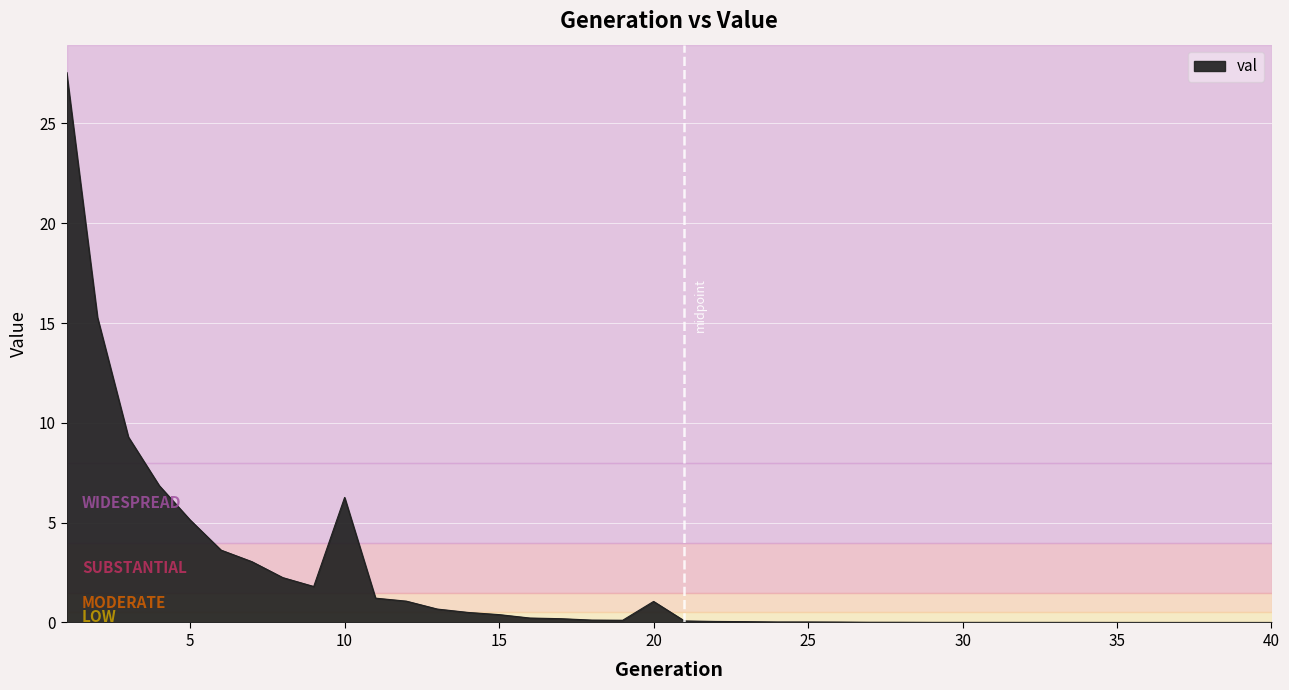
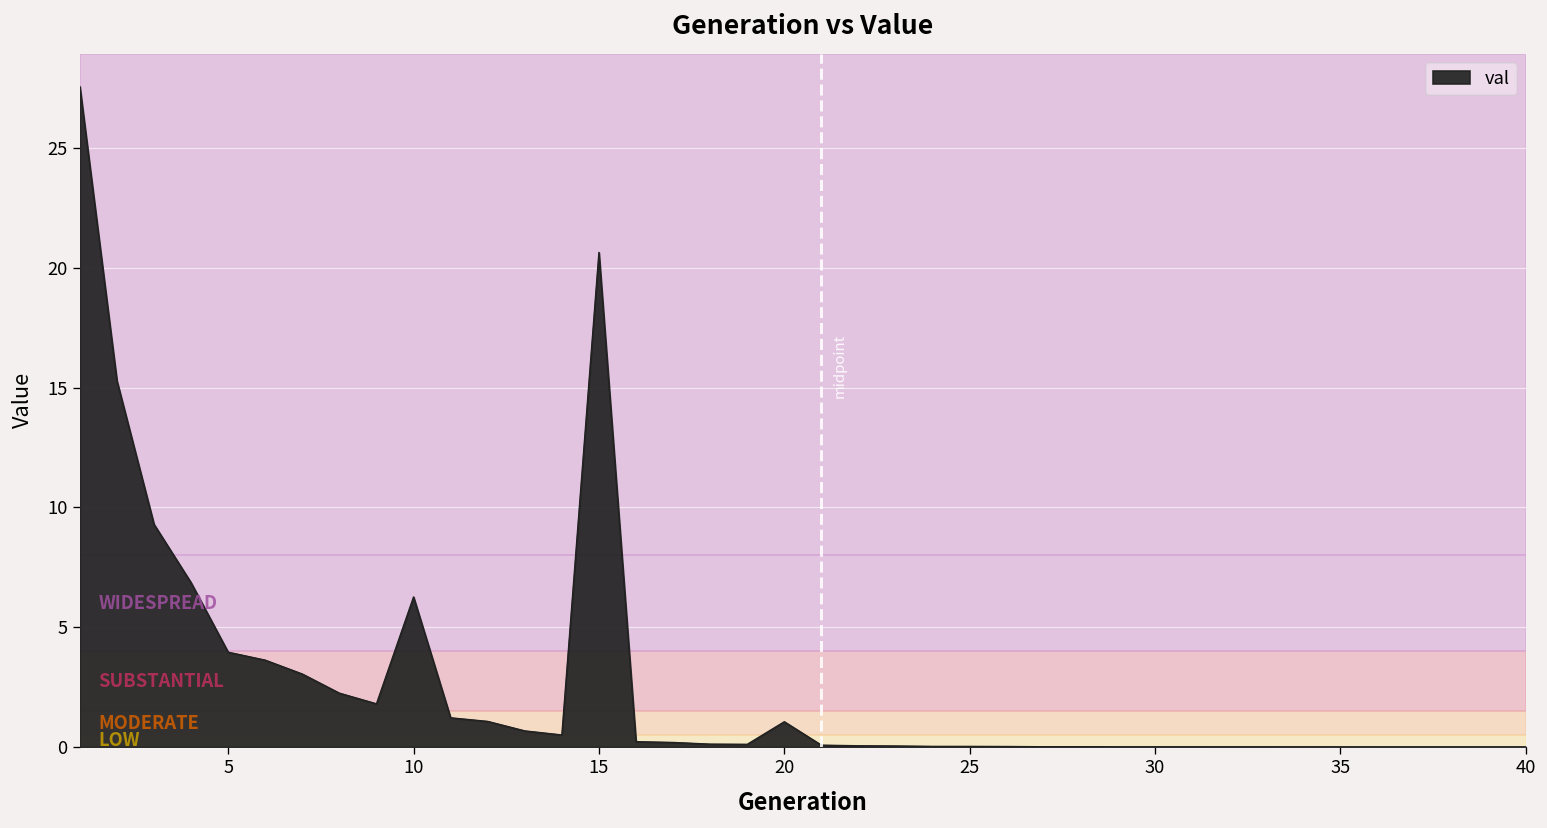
5: 5.1 -> 4.0
15: 0.4 -> 20.6
